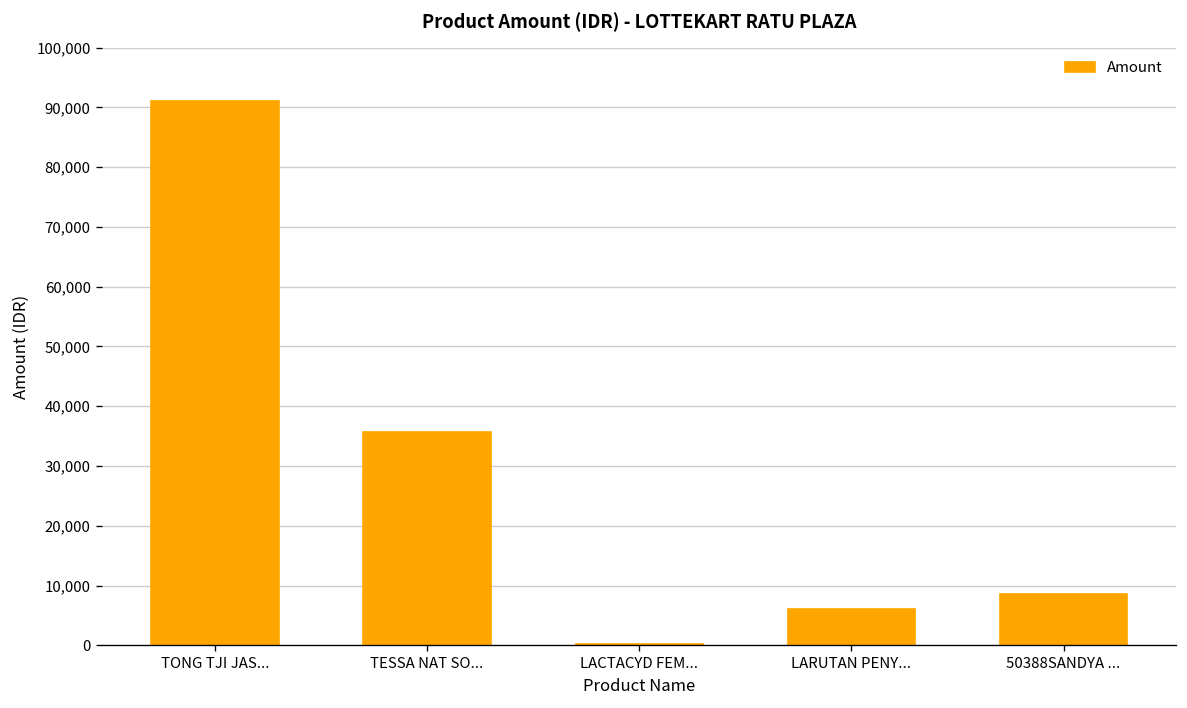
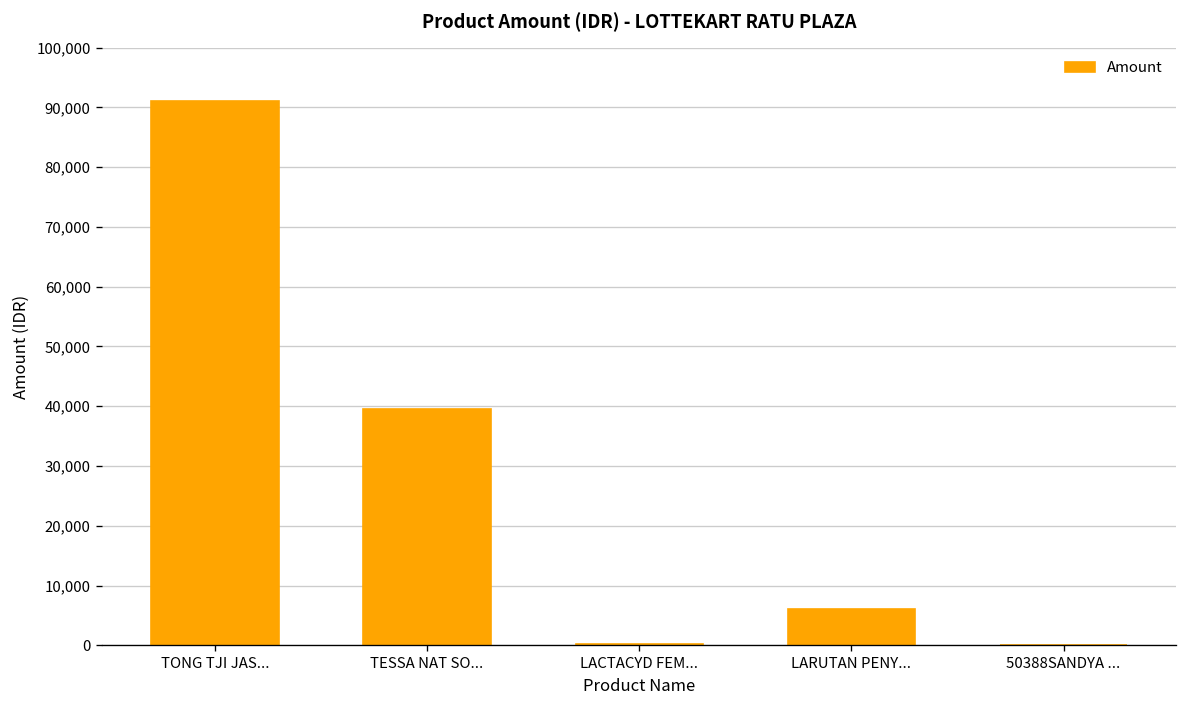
TESSA NAT SO...: 36,000 -> 40,000
50388SANDYA ...: 9,000 -> 0
